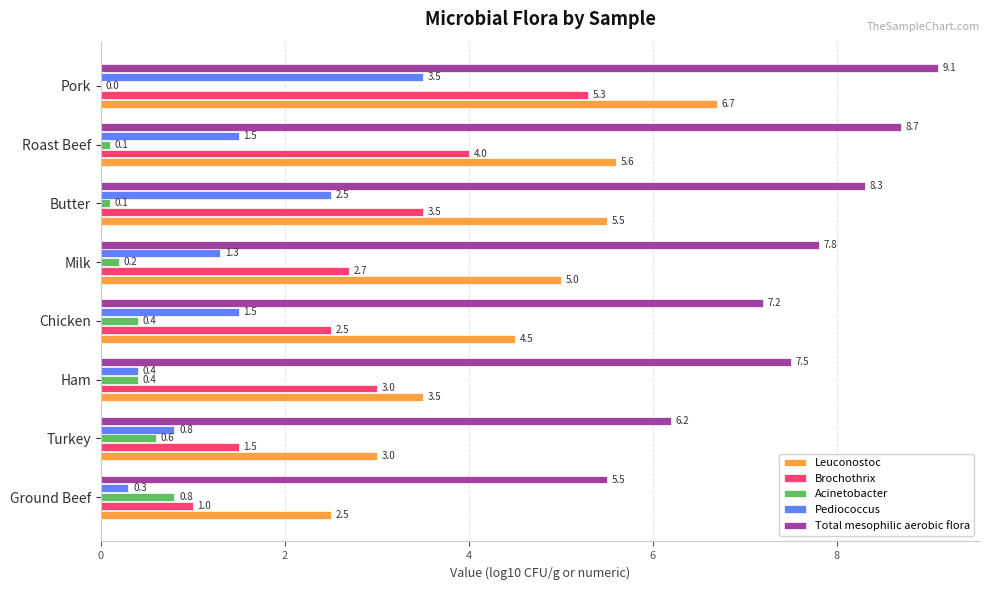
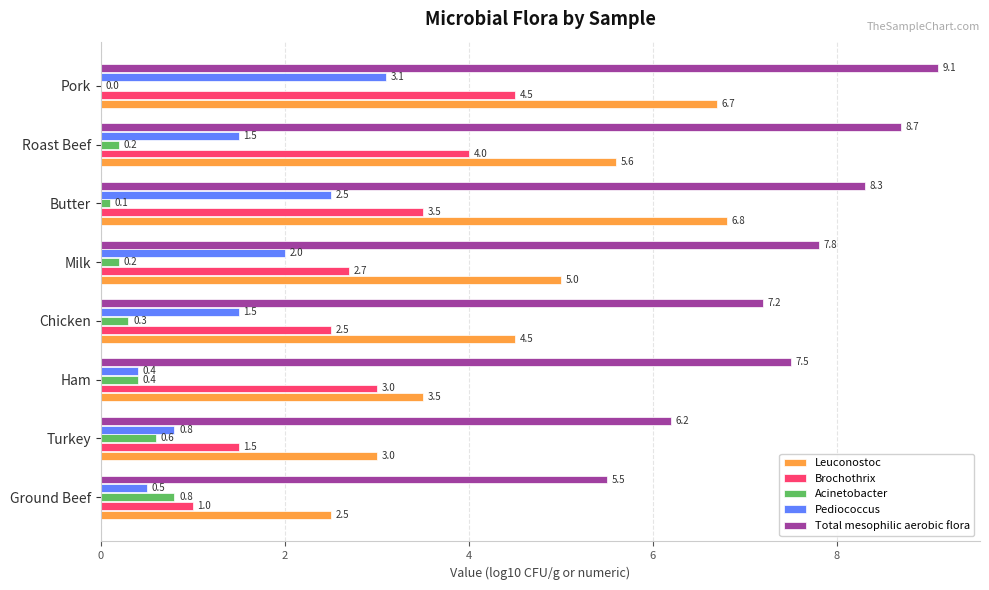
Pediococcus, Pork: 3.5 -> 3.1
Brochothrix, Pork: 5.3 -> 4.5
Acinetobacter, Roast Beef: 0.1 -> 0.2
Leuconostoc, Butter: 5.5 -> 6.8
Pediococcus, Milk: 1.3 -> 2.0
Acinetobacter, Chicken: 0.4 -> 0.3
Pediococcus, Ground Beef: 0.3 -> 0.5
